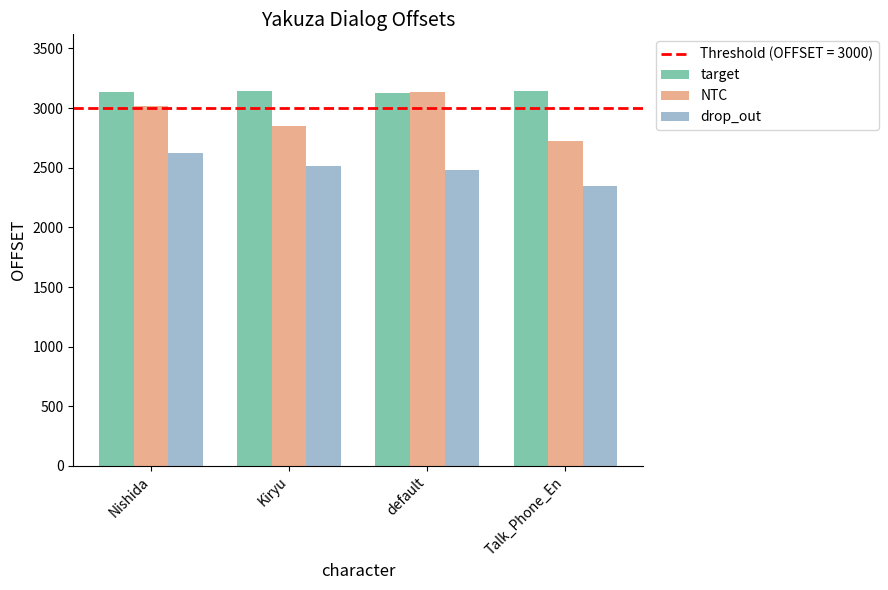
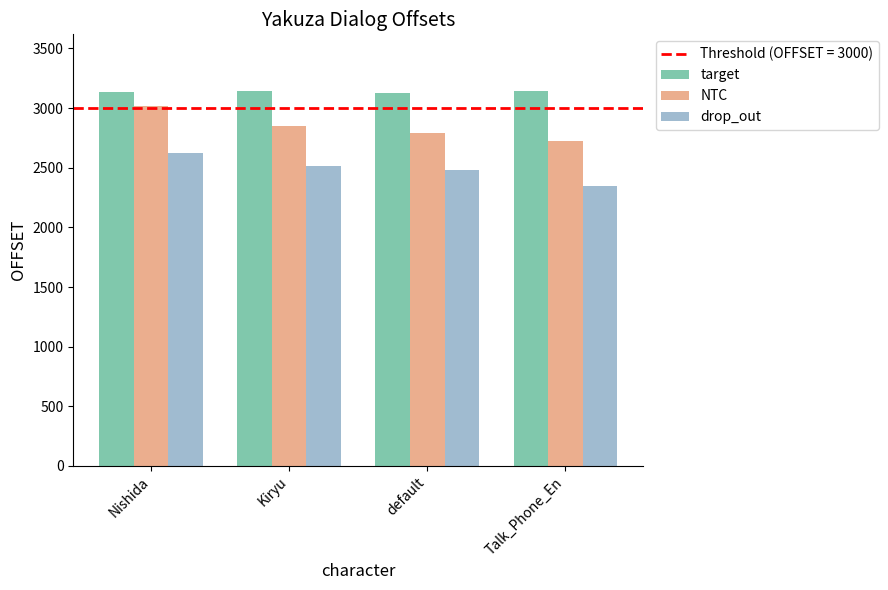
NTC, default: 3140 -> 2790
